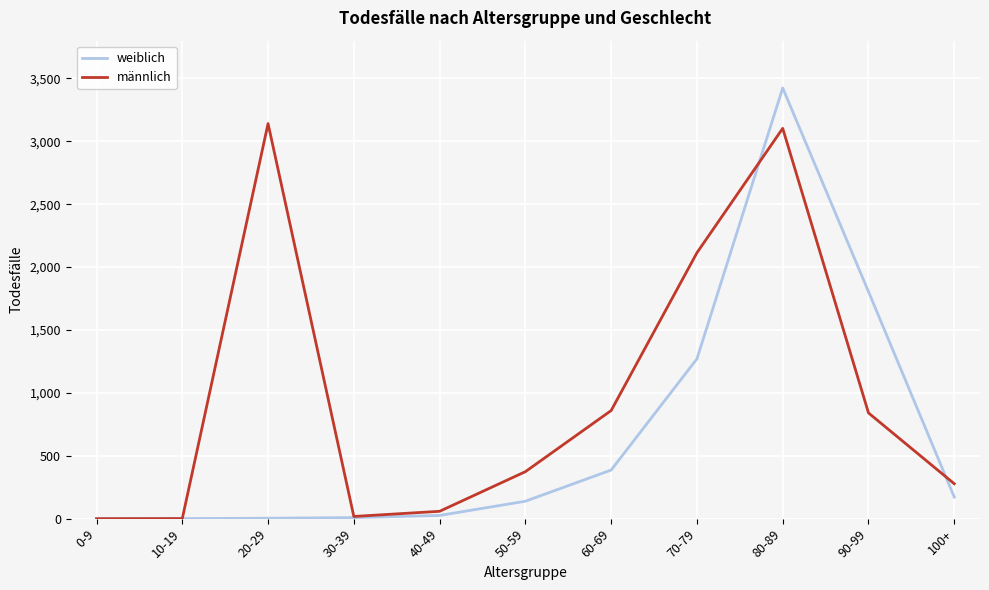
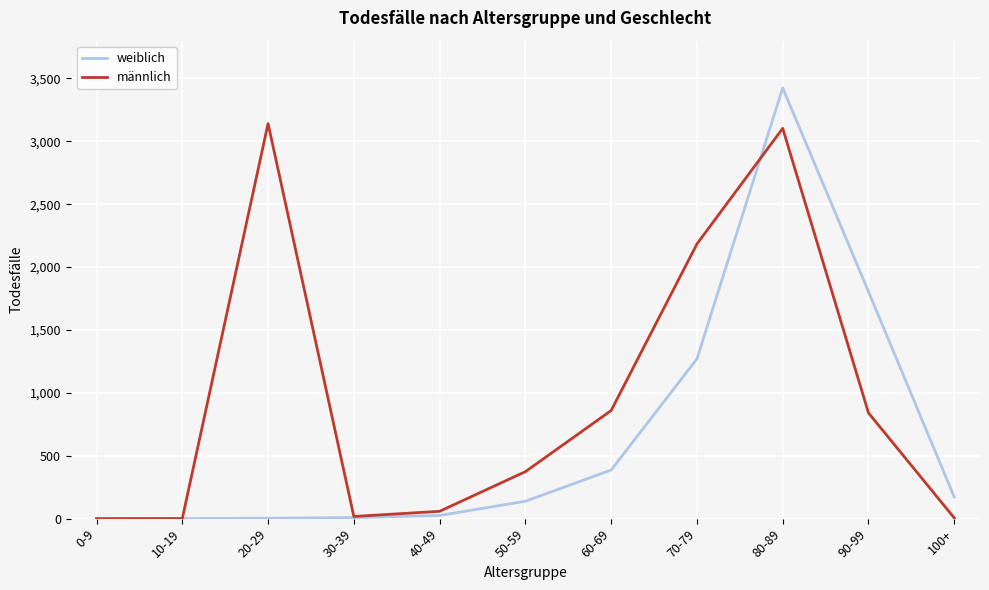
männlich, 70-79: 2,110 -> 2,180
männlich, 100+: 280 -> 10
